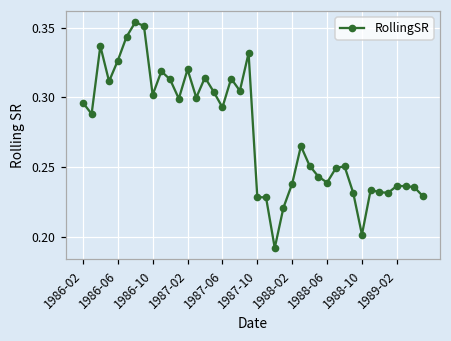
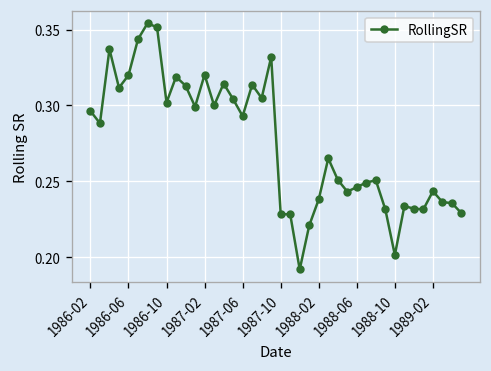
1986-06: 0.327 -> 0.320
1988-06: 0.239 -> 0.246
1989-02: 0.236 -> 0.243
